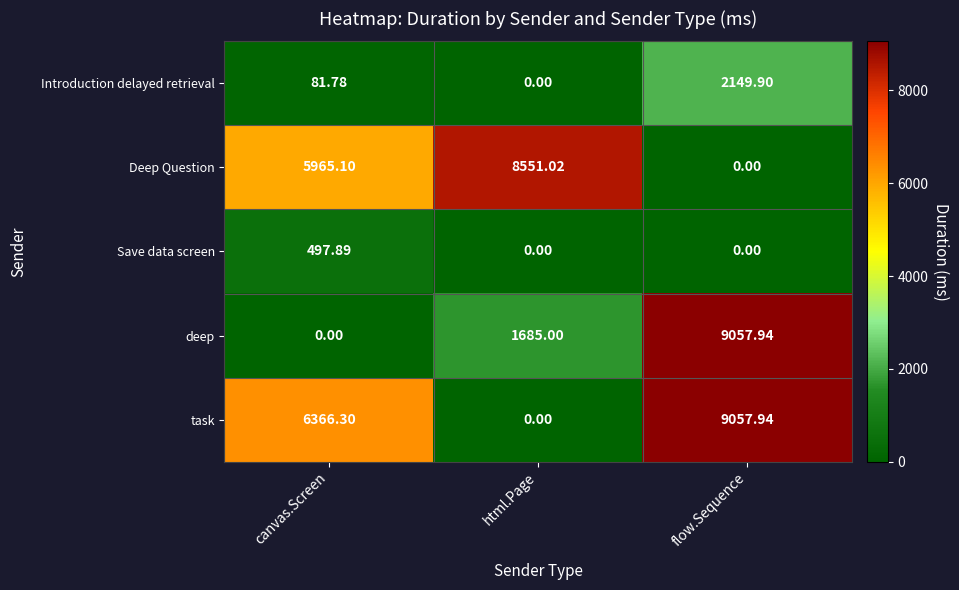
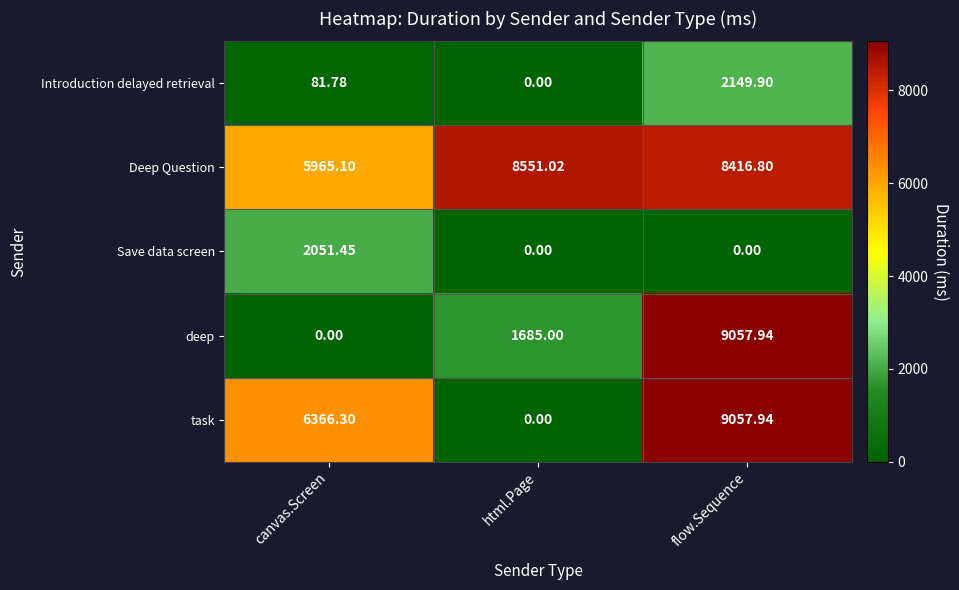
Deep Question, flow.Sequence: 0.00 -> 8416.80
Save data screen, canvas.Screen: 497.89 -> 2051.45
